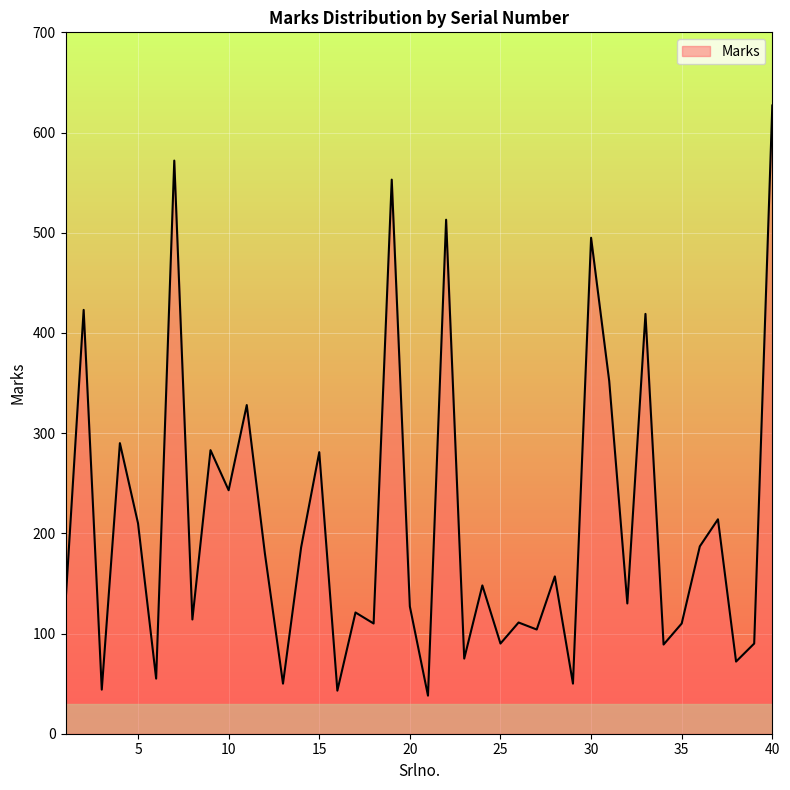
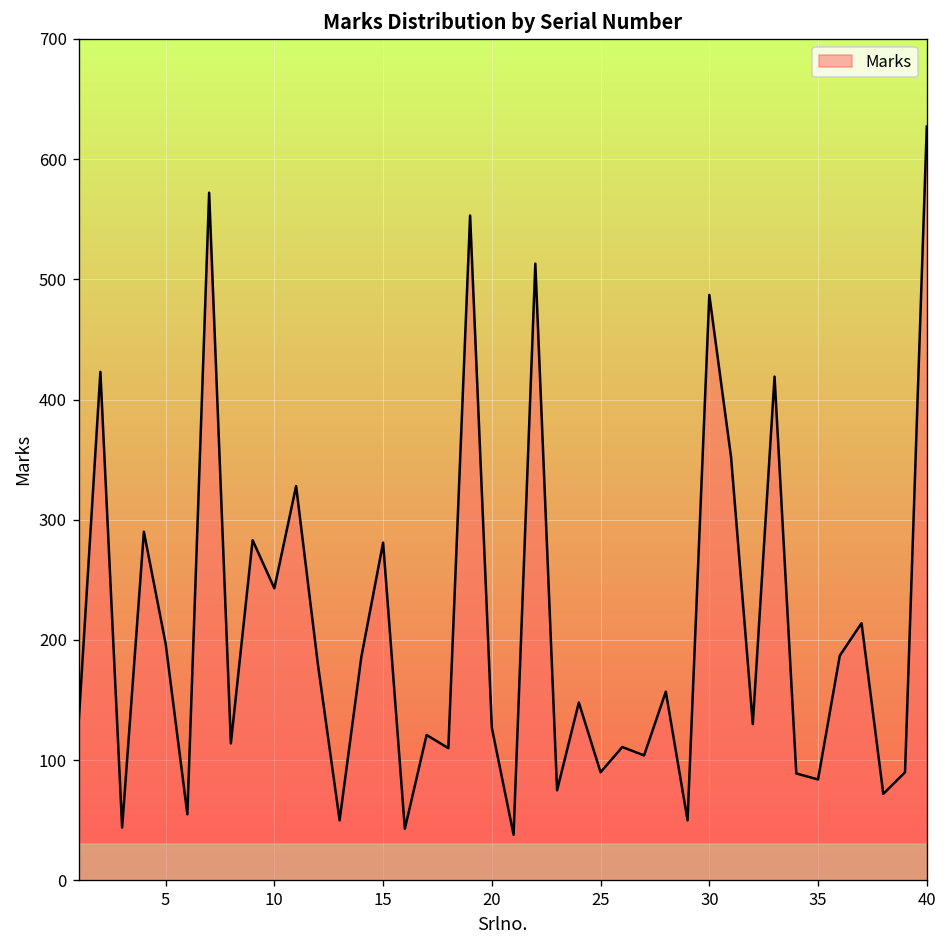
5: 210 -> 197
30: 495 -> 487
35: 110 -> 84
